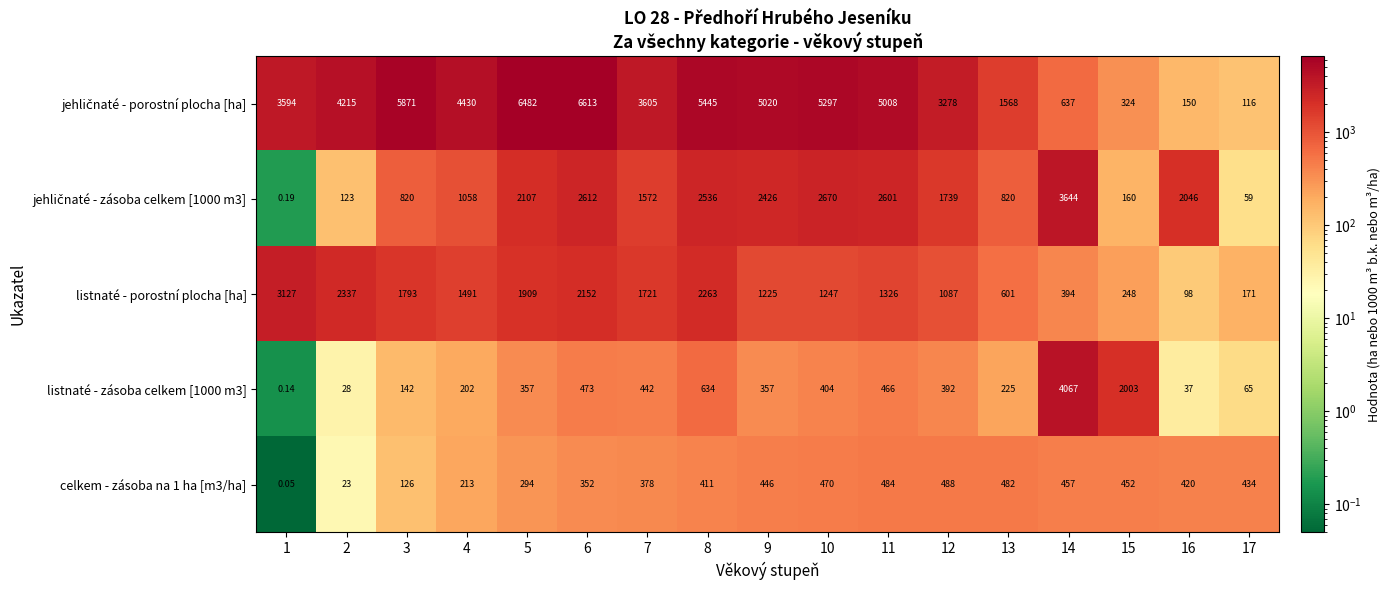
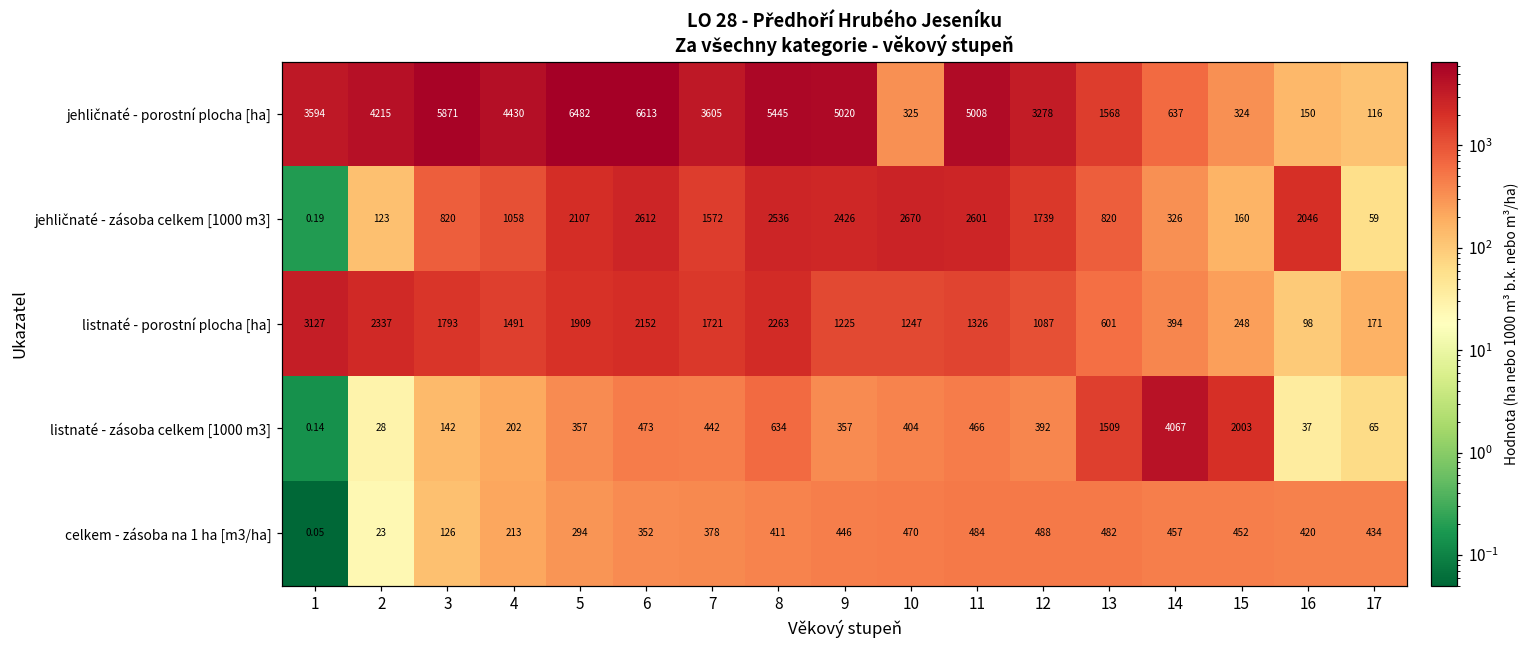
jehličnaté - porostní plocha [ha], 10: 5297 -> 325
jehličnaté - zásoba celkem [1000 m3], 14: 3644 -> 326
listnaté - zásoba celkem [1000 m3], 13: 225 -> 1509
